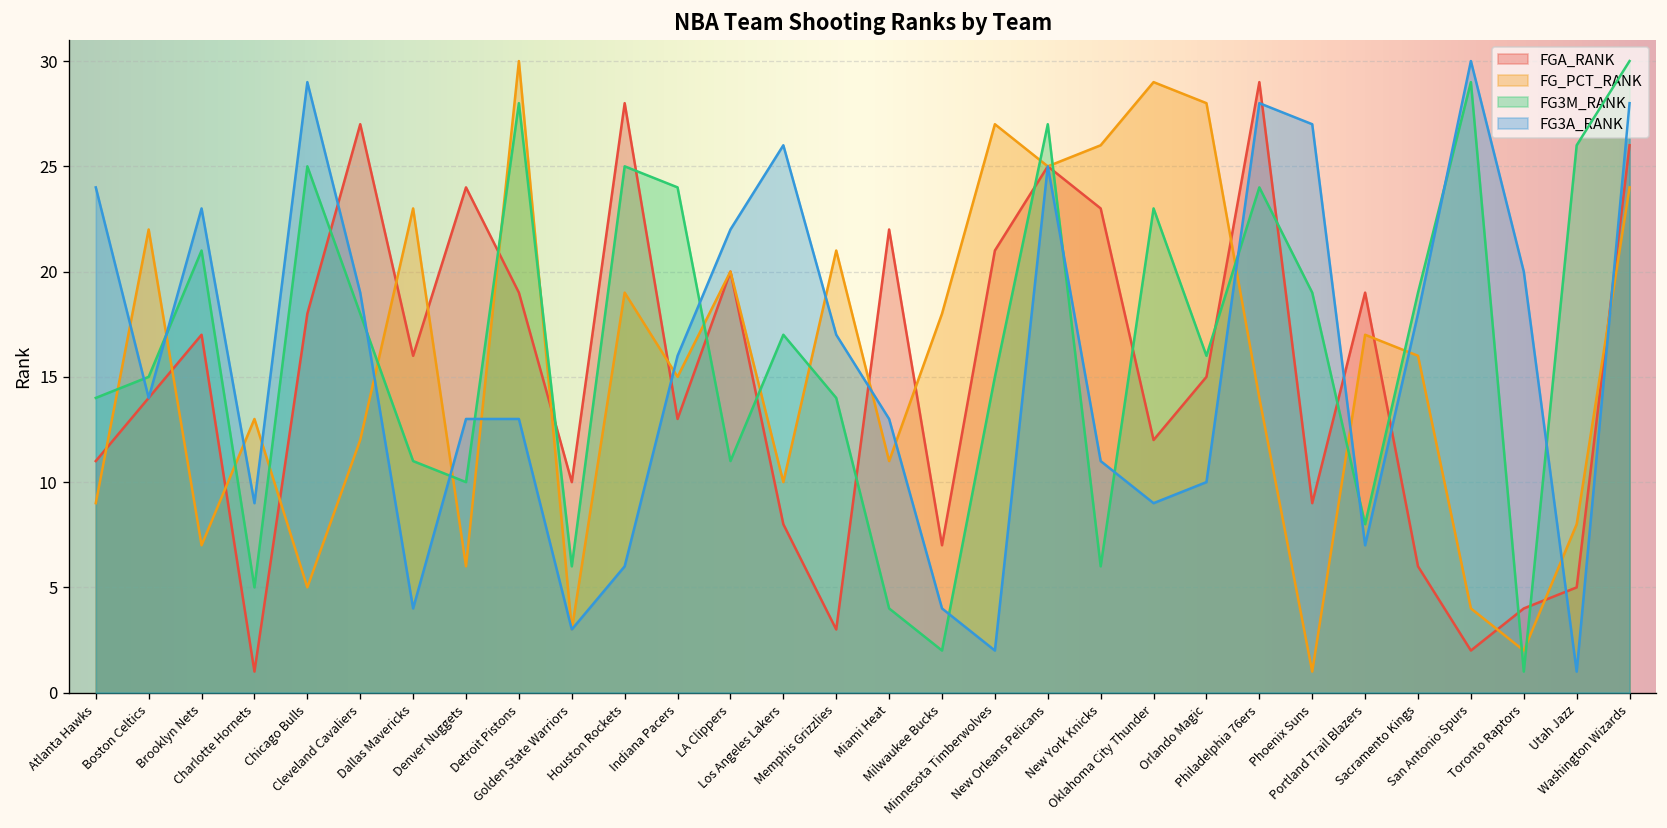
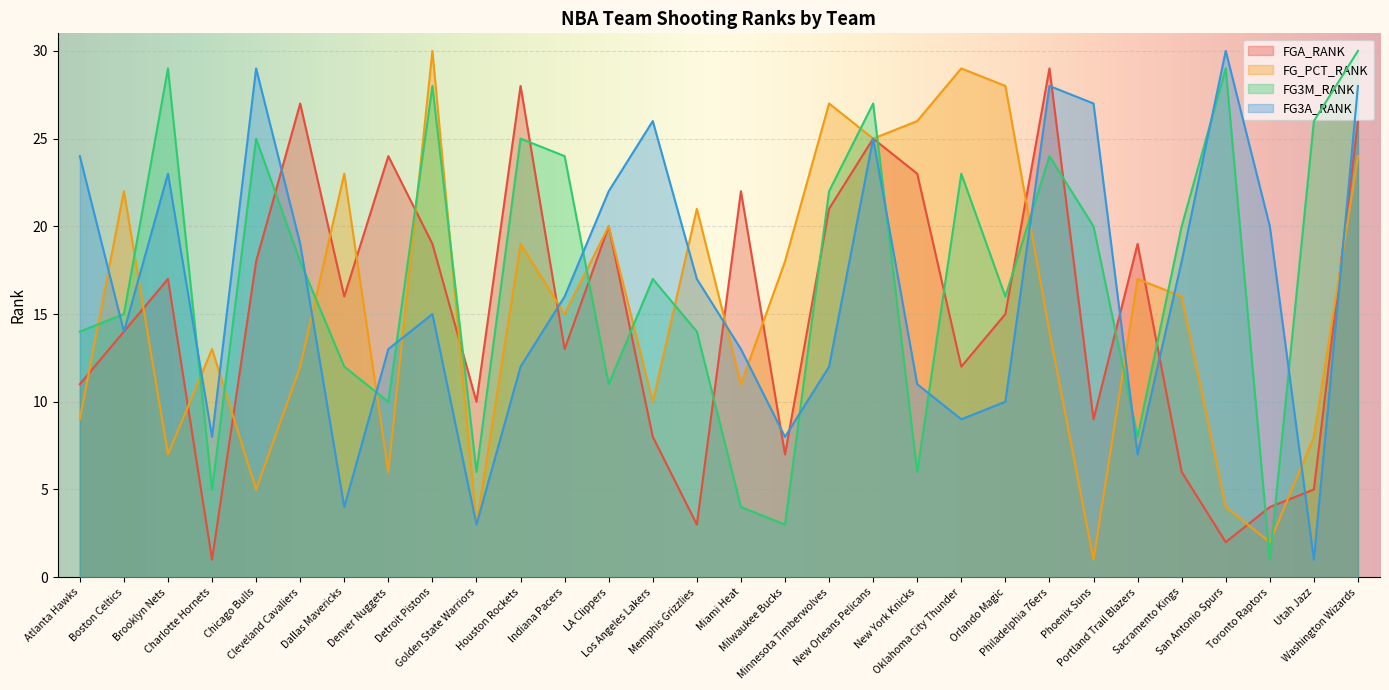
FG3M_RANK, Brooklyn Nets: 21 -> 29
FG3A_RANK, Charlotte Hornets: 9 -> 8
FG3M_RANK, Dallas Mavericks: 11 -> 12
FG3A_RANK, Detroit Pistons: 13 -> 15
FG3A_RANK, Houston Rockets: 6 -> 12
FG3M_RANK, Milwaukee Bucks: 2 -> 3
FG3A_RANK, Milwaukee Bucks: 4 -> 8
FG3M_RANK, Minnesota Timberwolves: 15 -> 22
FG3A_RANK, Minnesota Timberwolves: 2 -> 12
FG3M_RANK, Phoenix Suns: 19 -> 20
FG3M_RANK, Sacramento Kings: 19 -> 20
